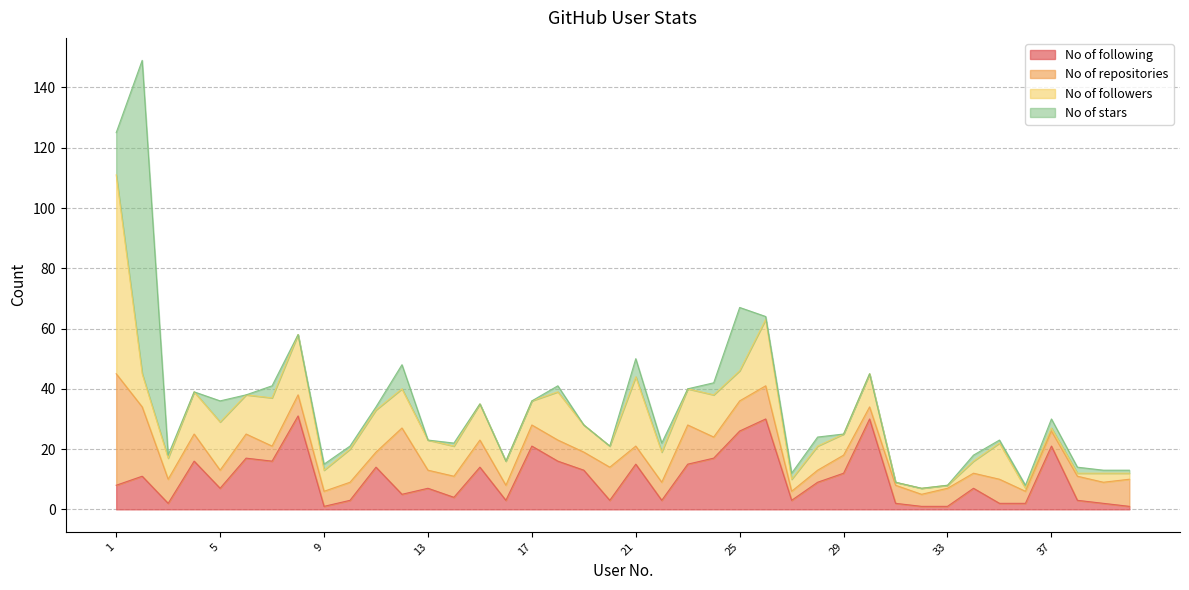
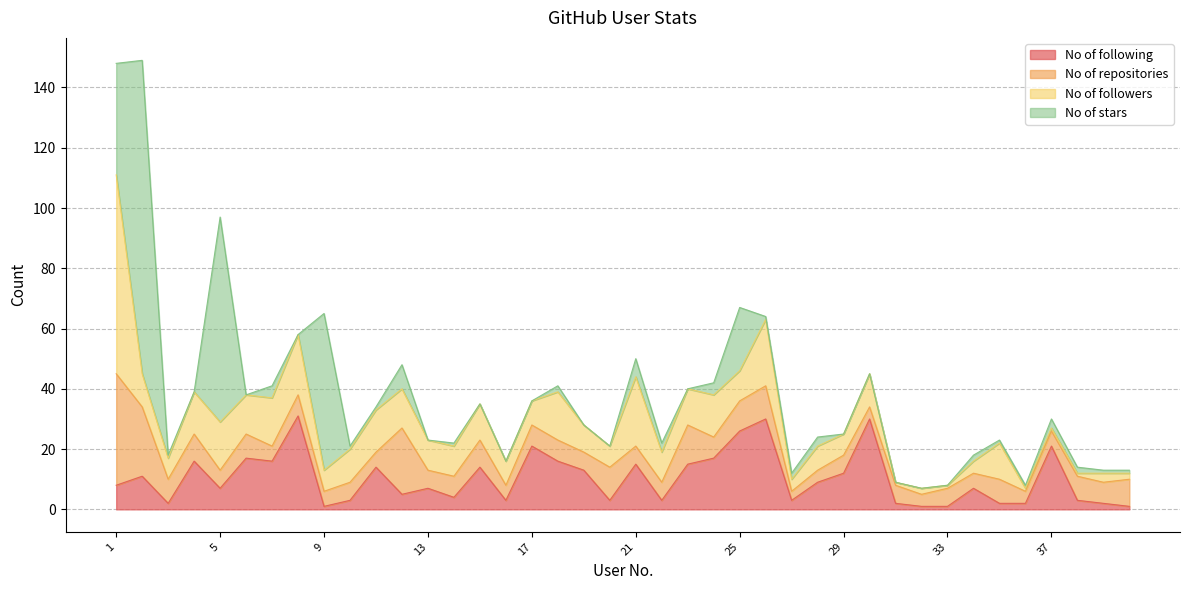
No of stars, 1: 14 -> 37
No of stars, 5: 7 -> 68
No of stars, 9: 2 -> 52
